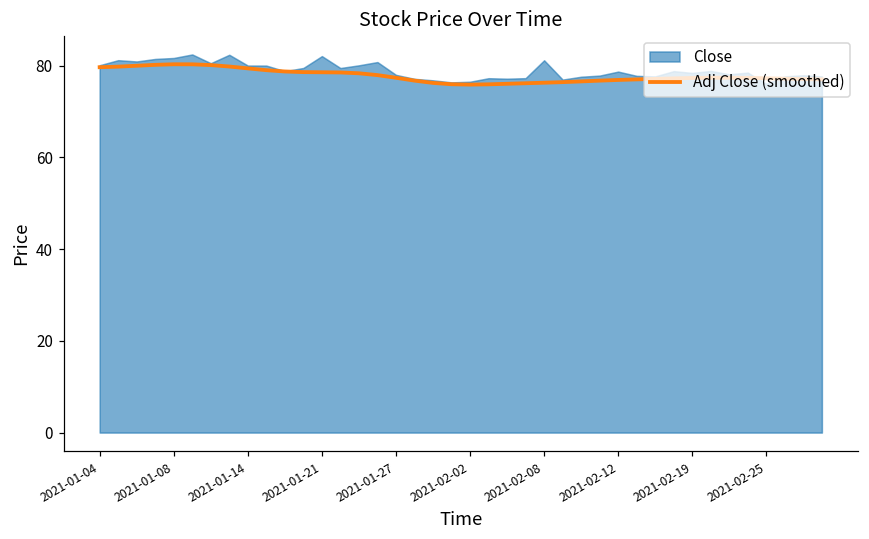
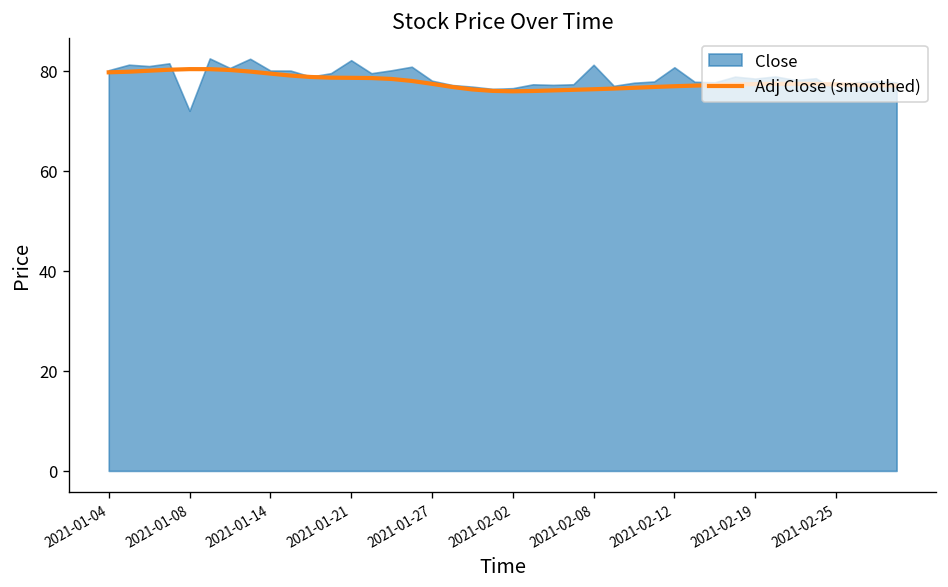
Close, 2021-01-08: 82 -> 72
Close, 2021-02-12: 79 -> 81
